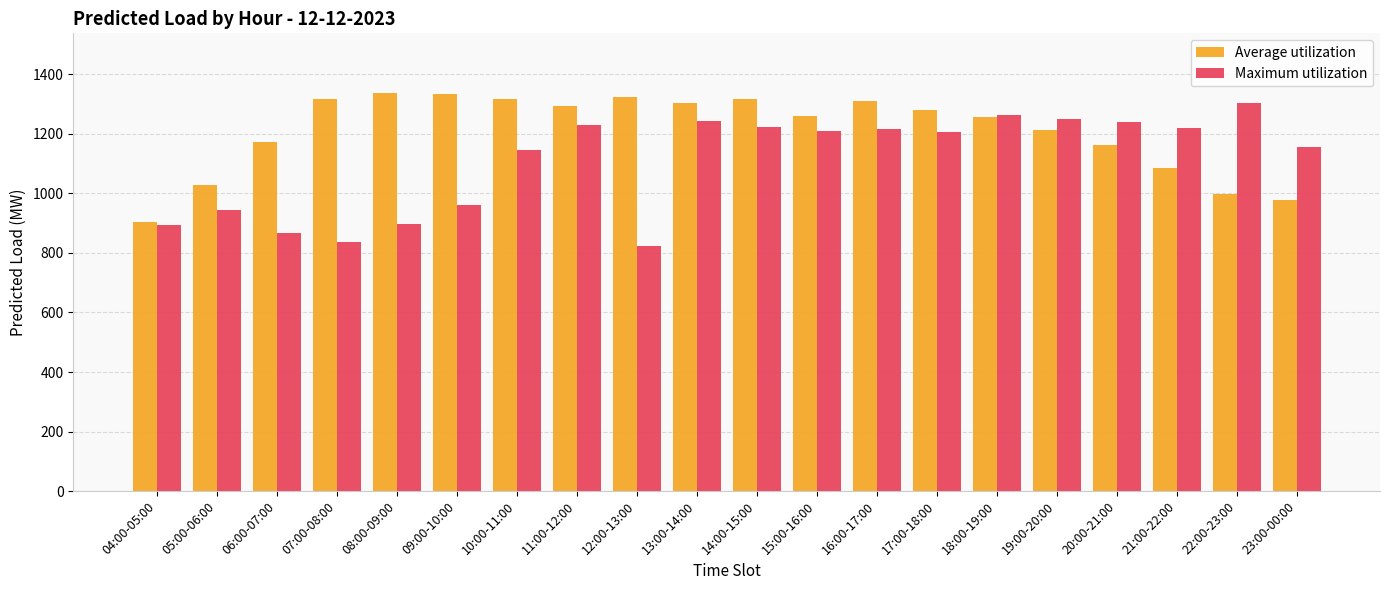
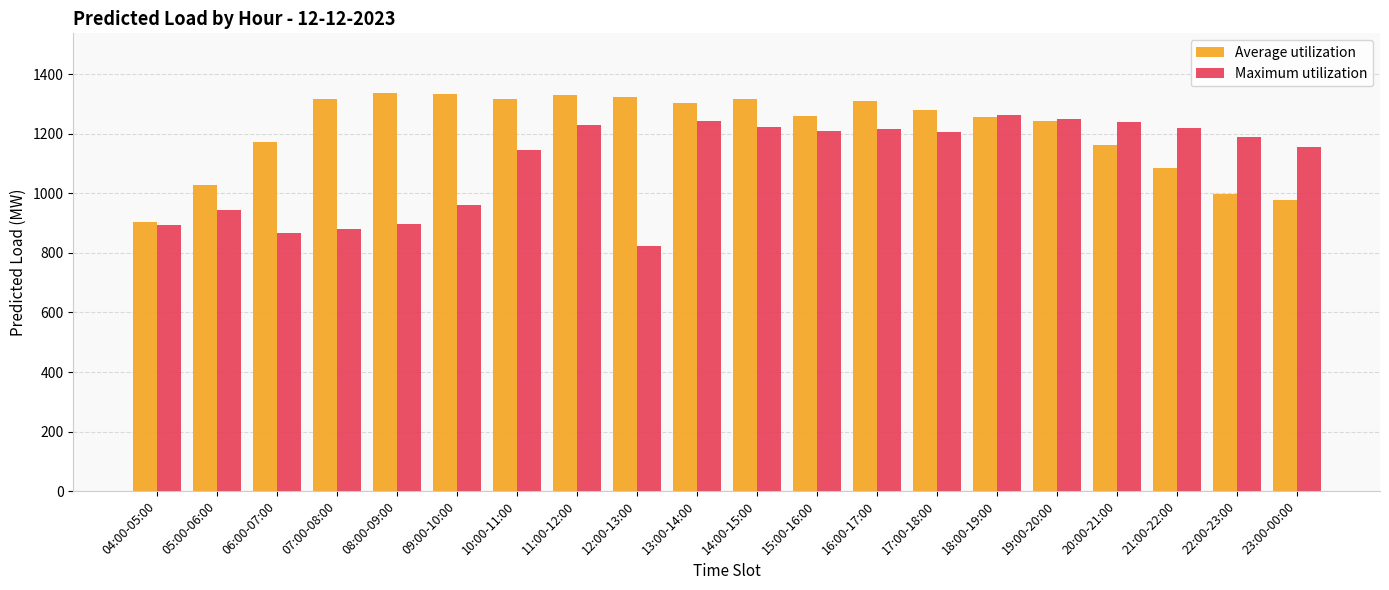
Maximum utilization, 07:00-08:00: 840 -> 880
Average utilization, 11:00-12:00: 1290 -> 1330
Average utilization, 19:00-20:00: 1210 -> 1240
Maximum utilization, 22:00-23:00: 1300 -> 1190
